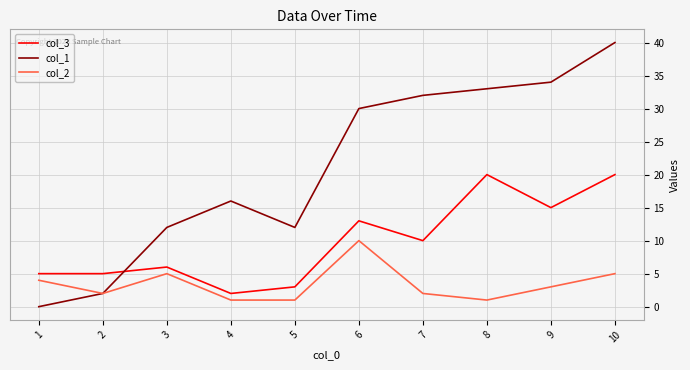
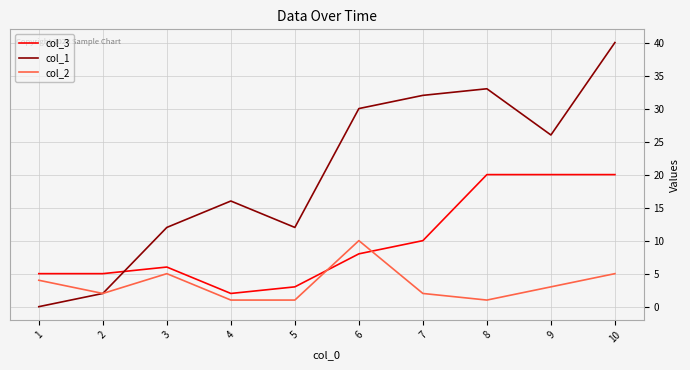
col_3, 6: 13 -> 8
col_3, 9: 15 -> 20
col_1, 9: 34 -> 26
